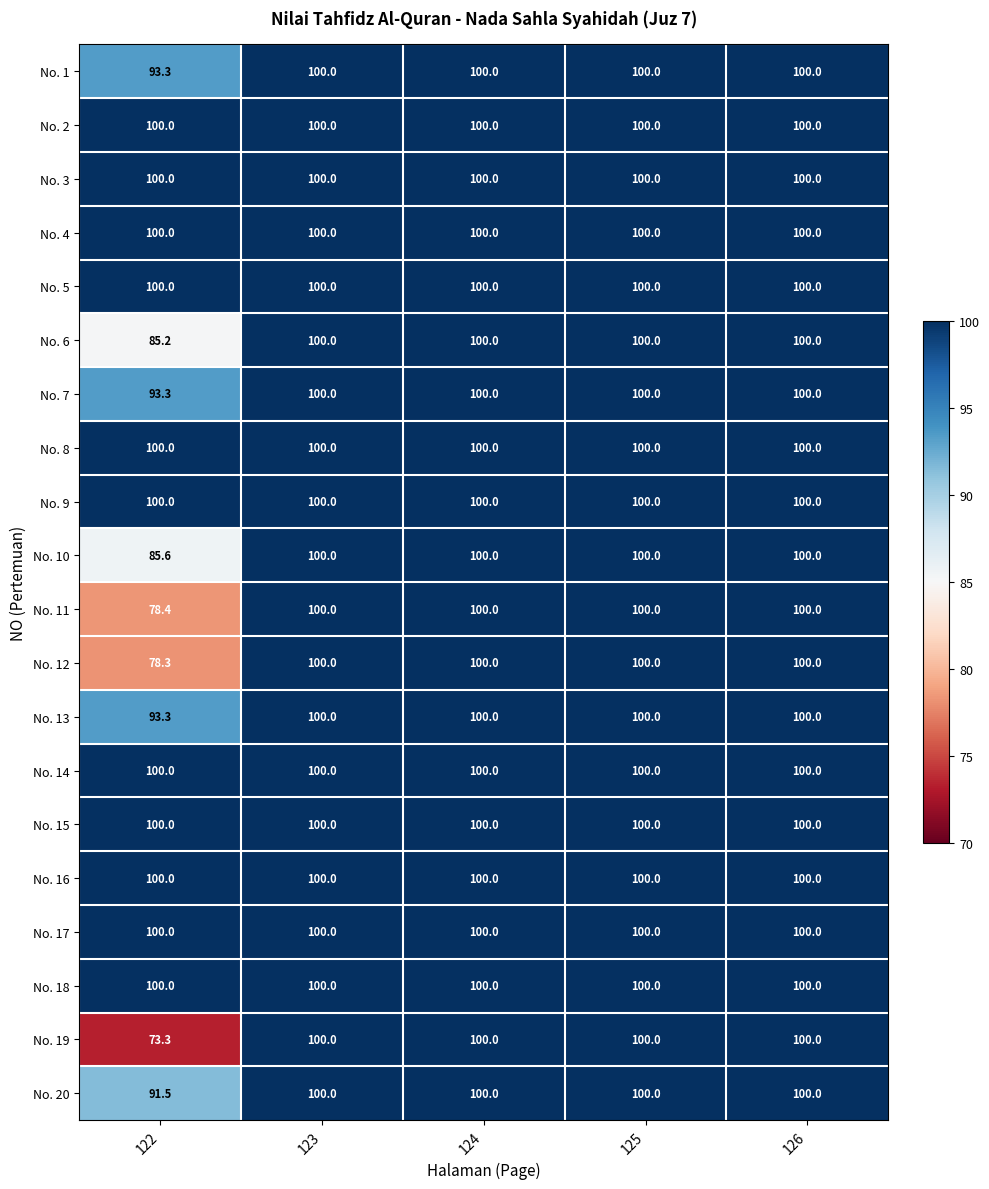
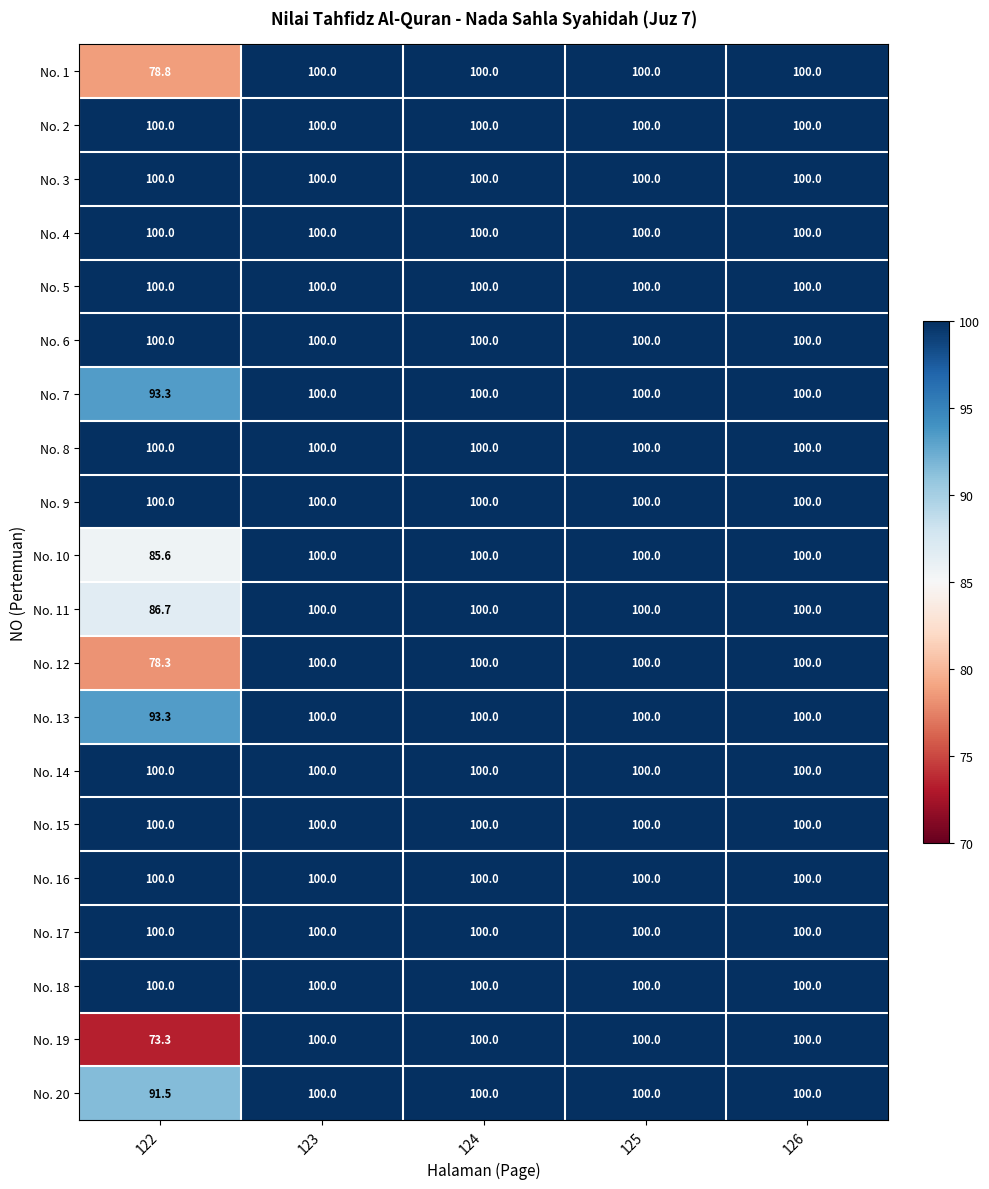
No. 1, 122: 93.3 -> 78.8
No. 6, 122: 85.2 -> 100.0
No. 11, 122: 78.4 -> 86.7
